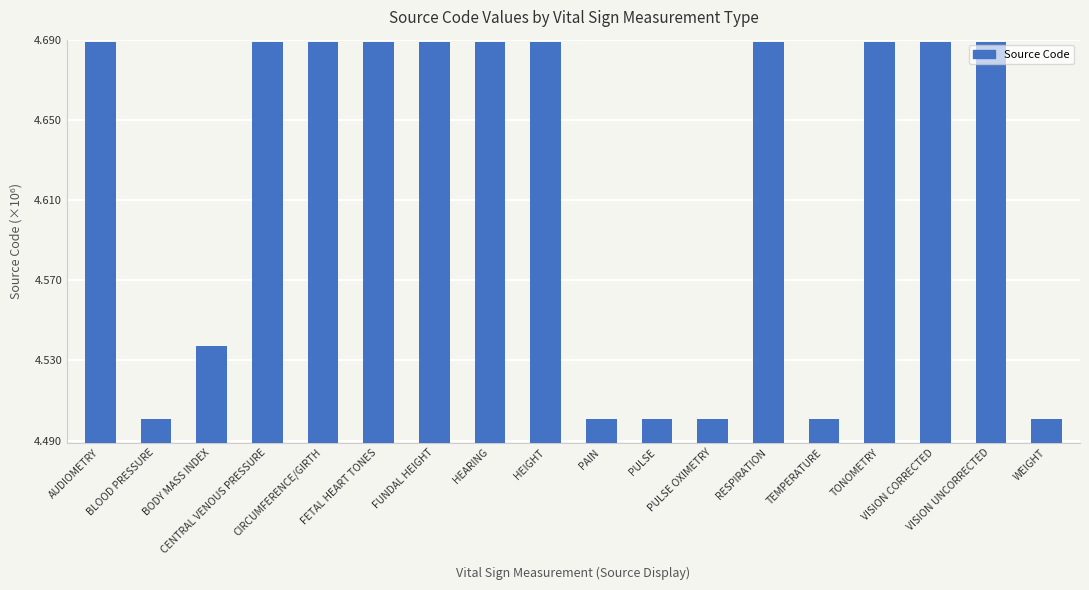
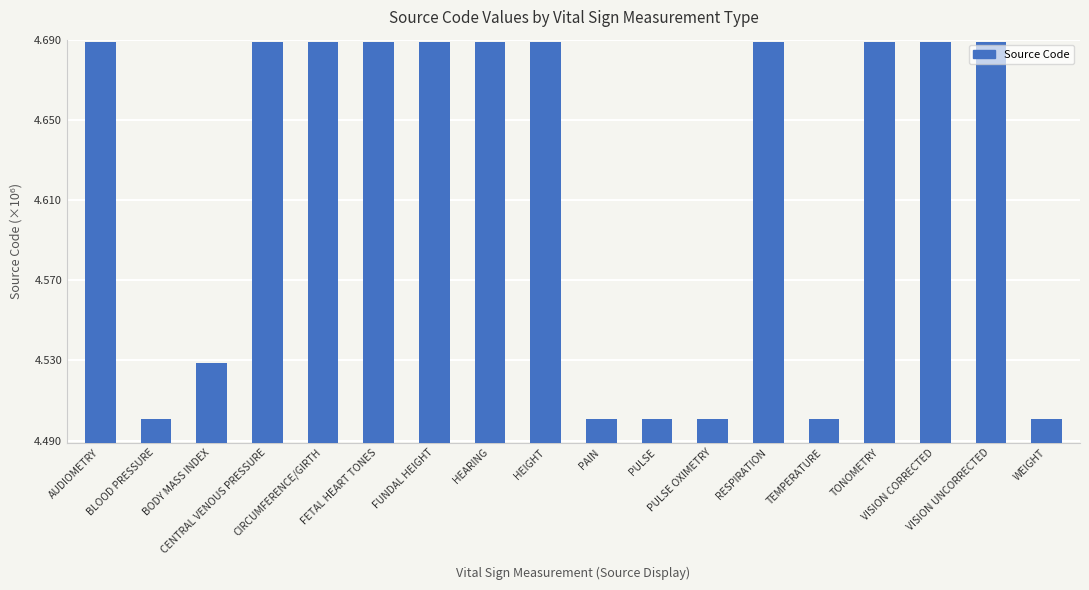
BODY MASS INDEX: 4.537 -> 4.529
